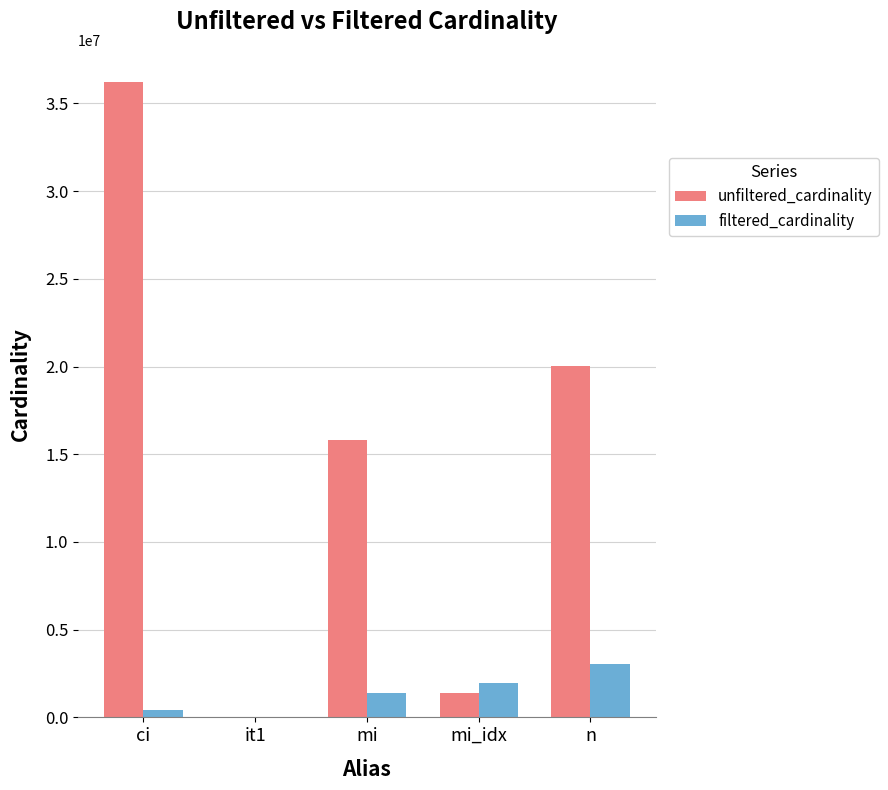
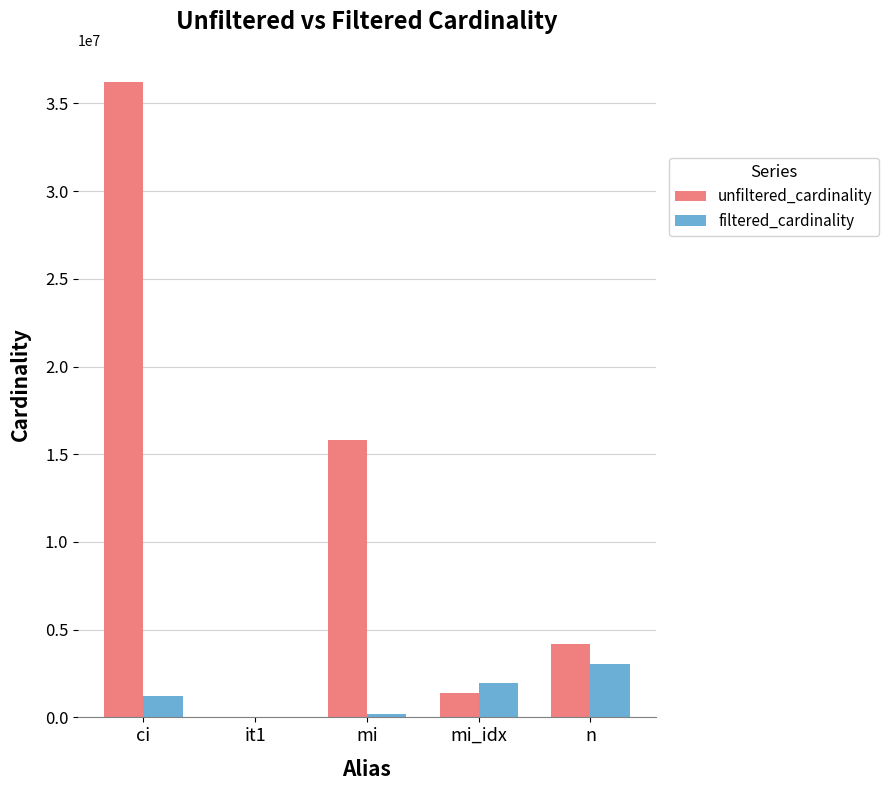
filtered_cardinality, ci: 400000 -> 1200000
filtered_cardinality, mi: 1400000 -> 200000
unfiltered_cardinality, n: 20000000 -> 4200000
